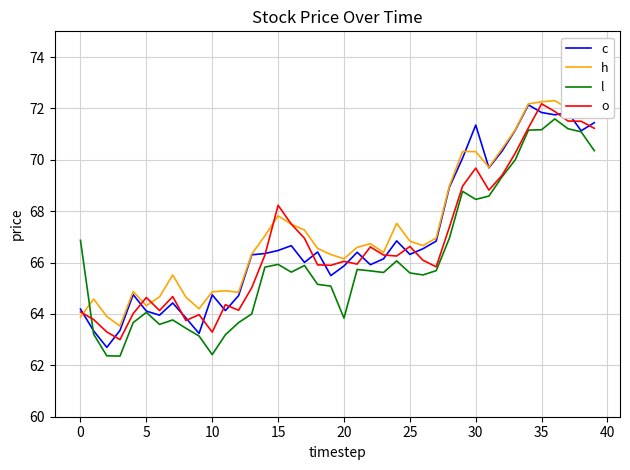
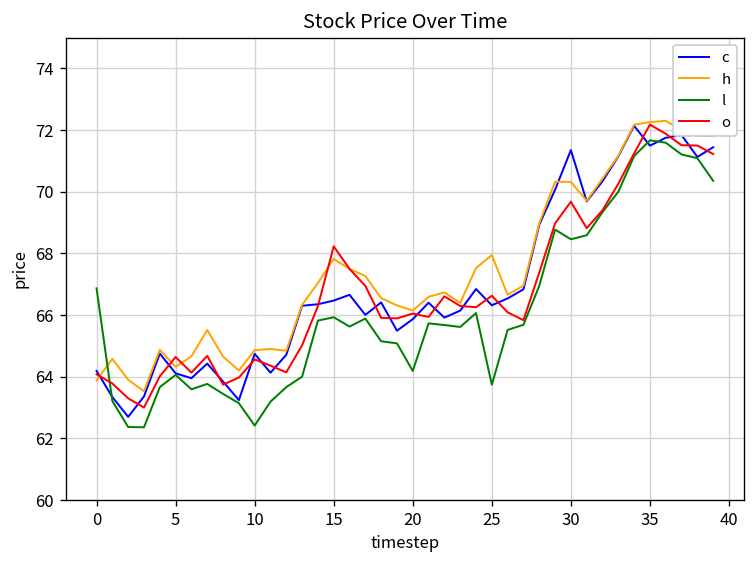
o, 10: 63.3 -> 64.6
l, 20: 63.8 -> 64.2
h, 25: 66.8 -> 67.9
l, 25: 65.6 -> 63.7
c, 35: 71.8 -> 71.5
l, 35: 71.2 -> 71.7
